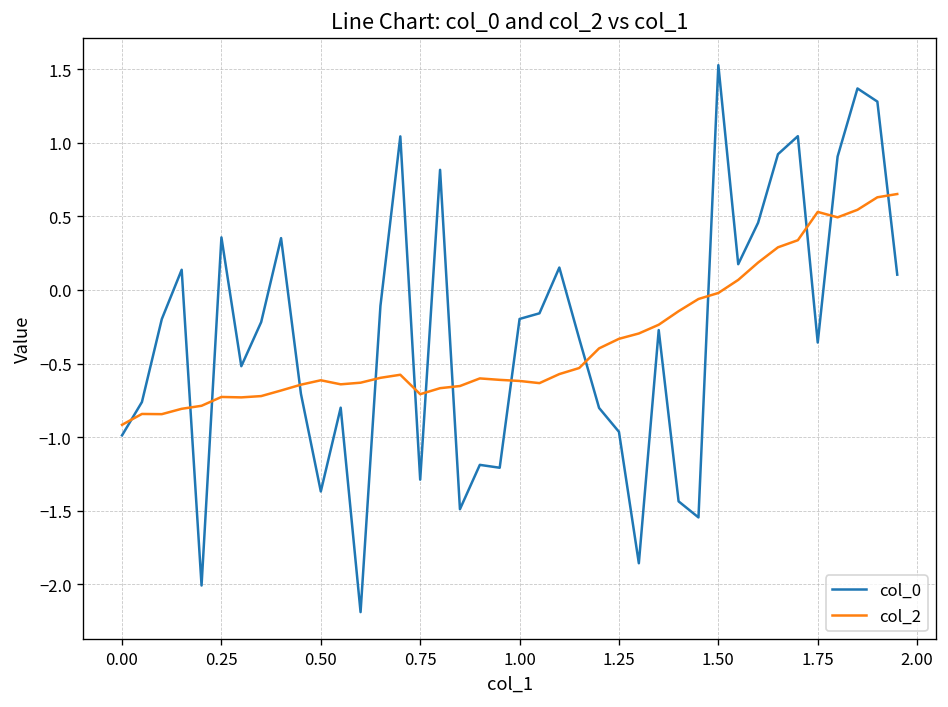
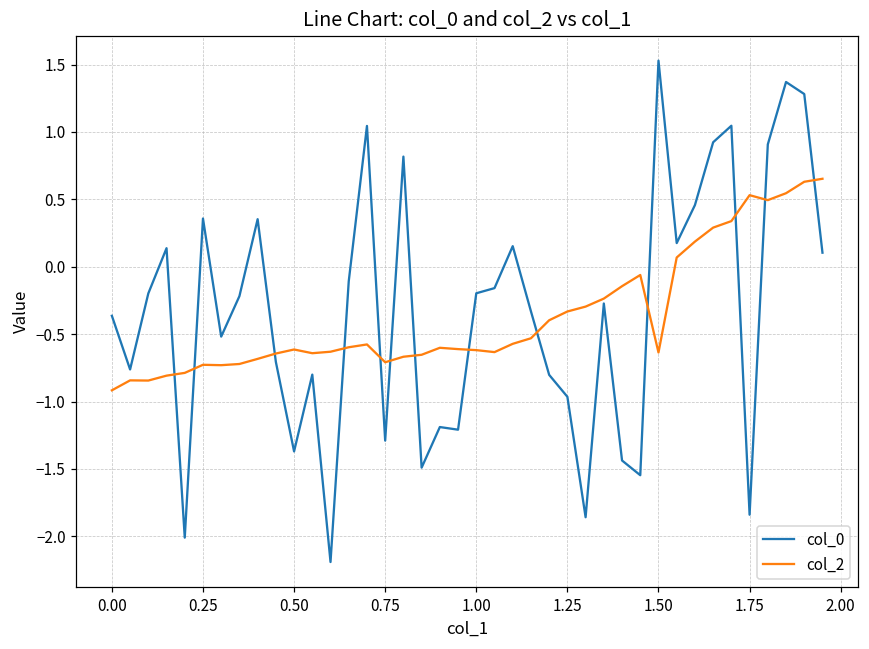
col_0, 0.00: -0.99 -> -0.36
col_2, 1.50: -0.02 -> -0.64
col_0, 1.75: -0.36 -> -1.84
